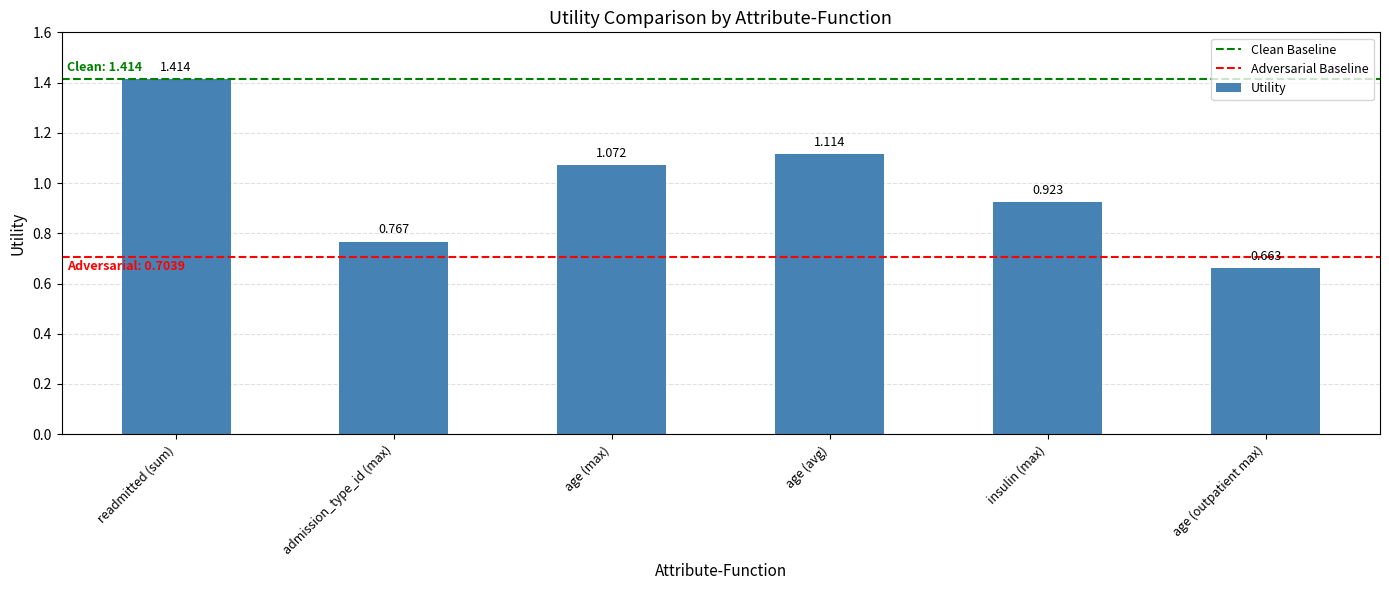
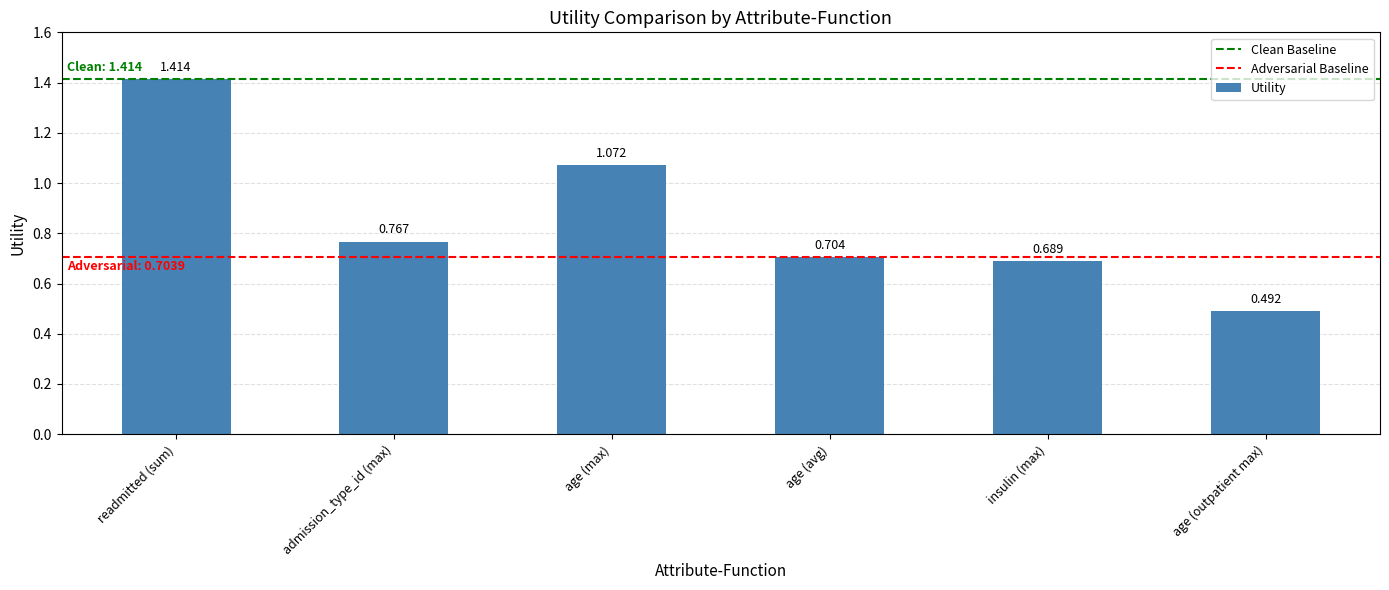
age (avg): 1.114 -> 0.704
insulin (max): 0.923 -> 0.689
age (outpatient max): 0.663 -> 0.492
